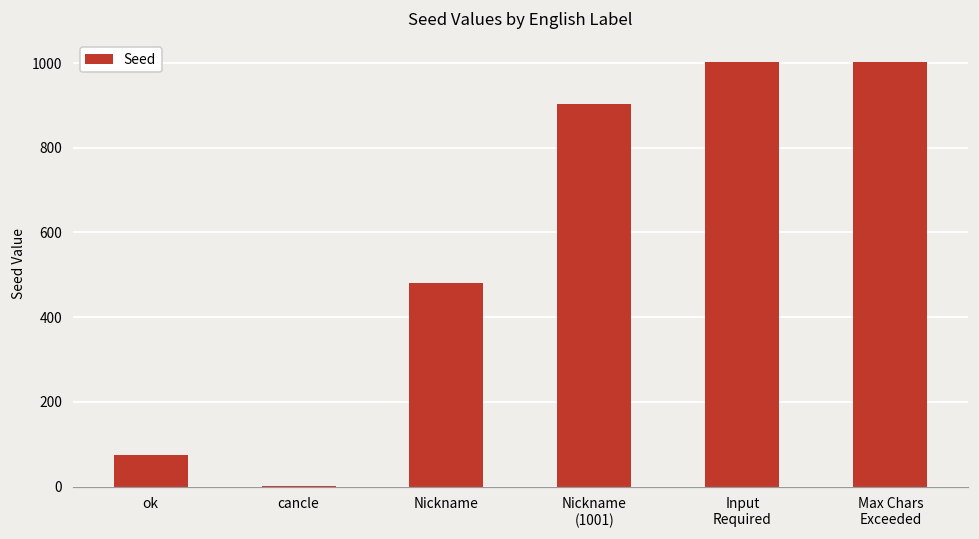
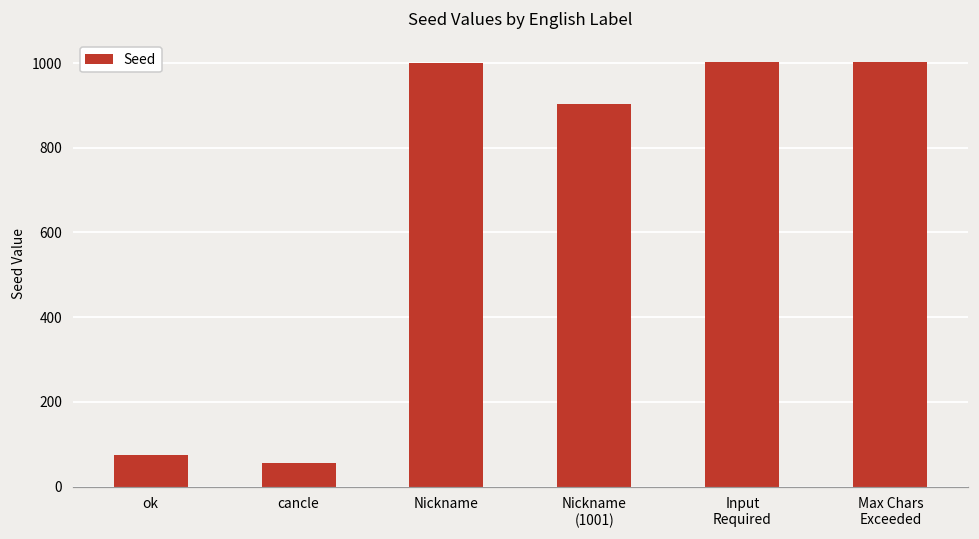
cancle: 0 -> 60
Nickname: 480 -> 1000
